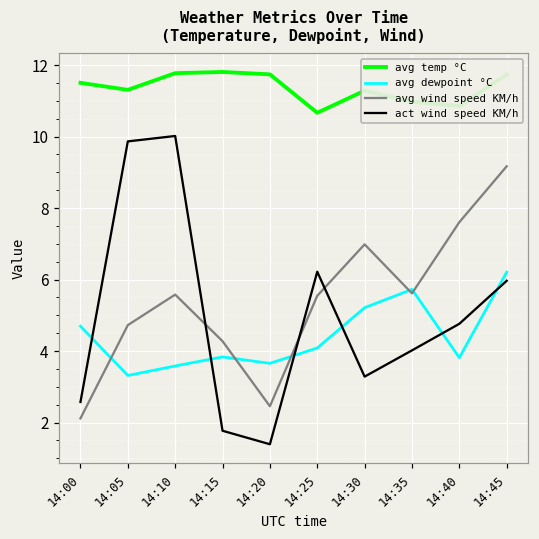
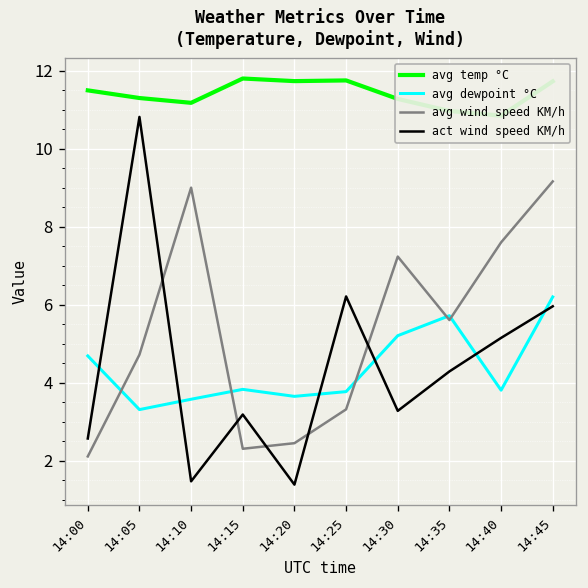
act wind speed KM/h, 14:05: 9.9 -> 10.8
avg temp °C, 14:10: 11.8 -> 11.2
avg wind speed KM/h, 14:10: 5.6 -> 9.0
act wind speed KM/h, 14:10: 10.0 -> 1.5
avg wind speed KM/h, 14:15: 4.3 -> 2.3
act wind speed KM/h, 14:15: 1.8 -> 3.2
avg temp °C, 14:25: 10.7 -> 11.8
avg dewpoint °C, 14:25: 4.1 -> 3.8
avg wind speed KM/h, 14:25: 5.5 -> 3.3
avg wind speed KM/h, 14:30: 7.0 -> 7.2
act wind speed KM/h, 14:35: 4.0 -> 4.3
act wind speed KM/h, 14:40: 4.8 -> 5.2
